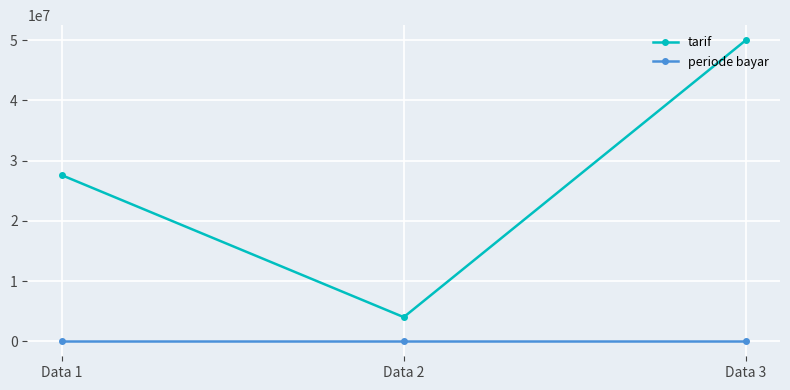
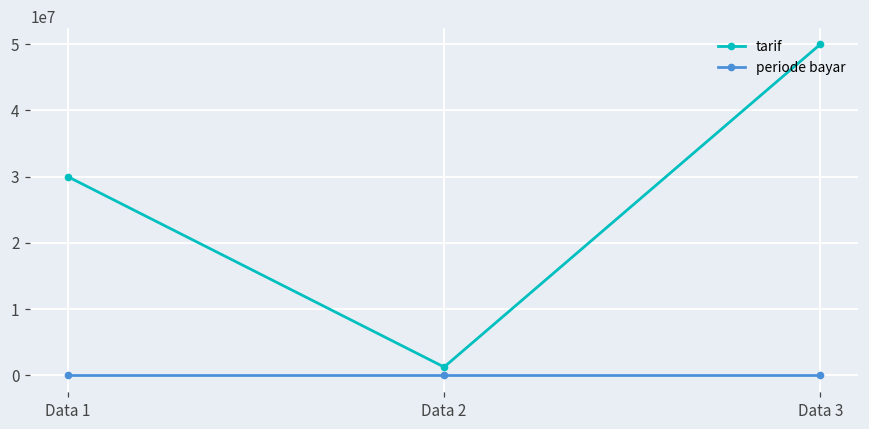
tarif, Data 1: 28000000 -> 30000000
tarif, Data 2: 4000000 -> 1000000
